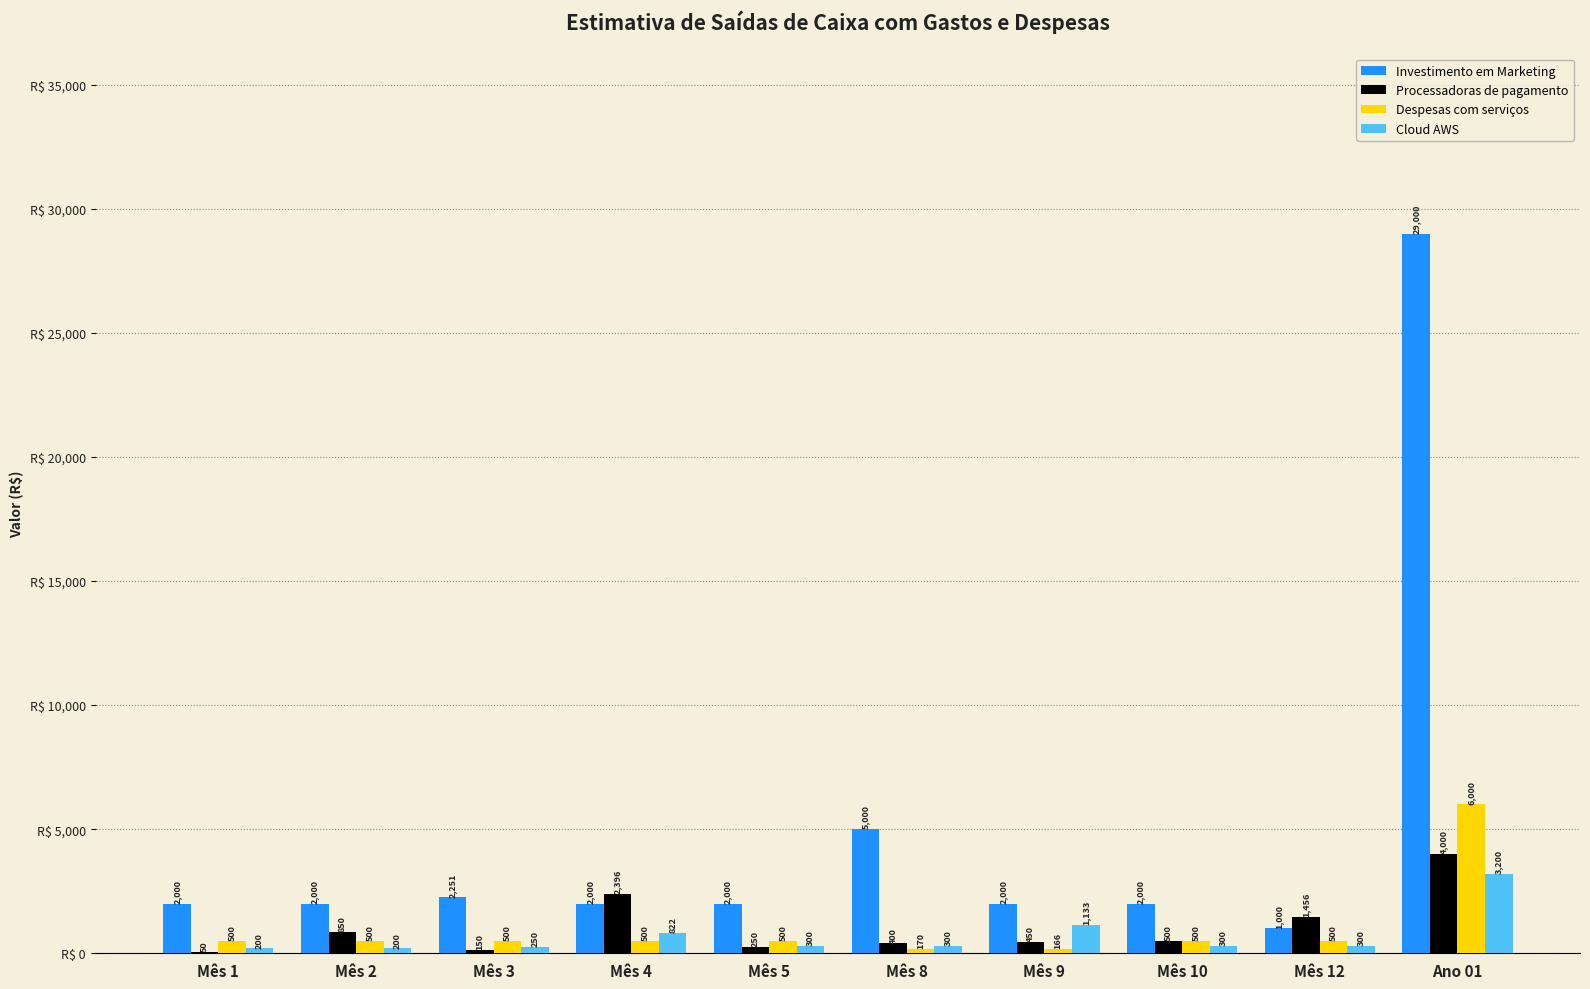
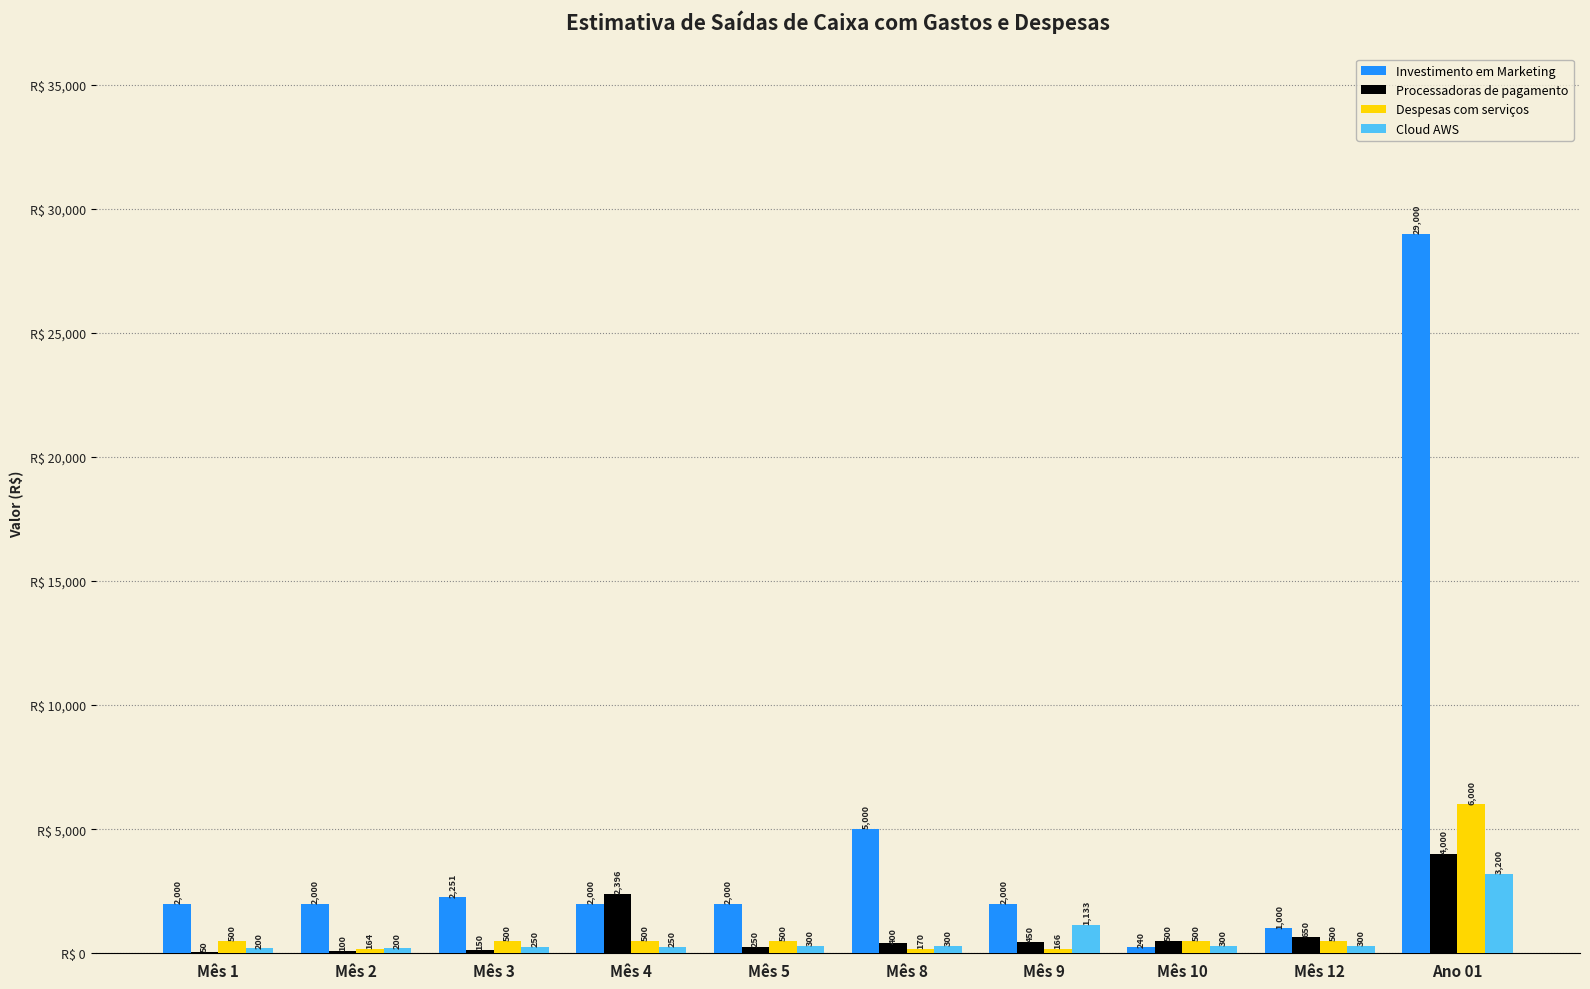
Processadoras de pagamento, Mês 2: 850 -> 100
Despesas com serviços, Mês 2: 500 -> 164
Cloud AWS, Mês 4: 822 -> 250
Investimento em Marketing, Mês 10: 2,000 -> 240
Processadoras de pagamento, Mês 12: 1,456 -> 650
